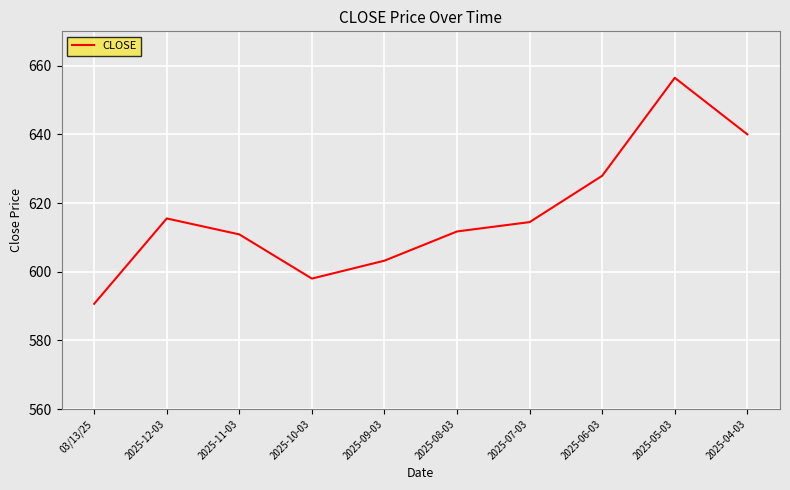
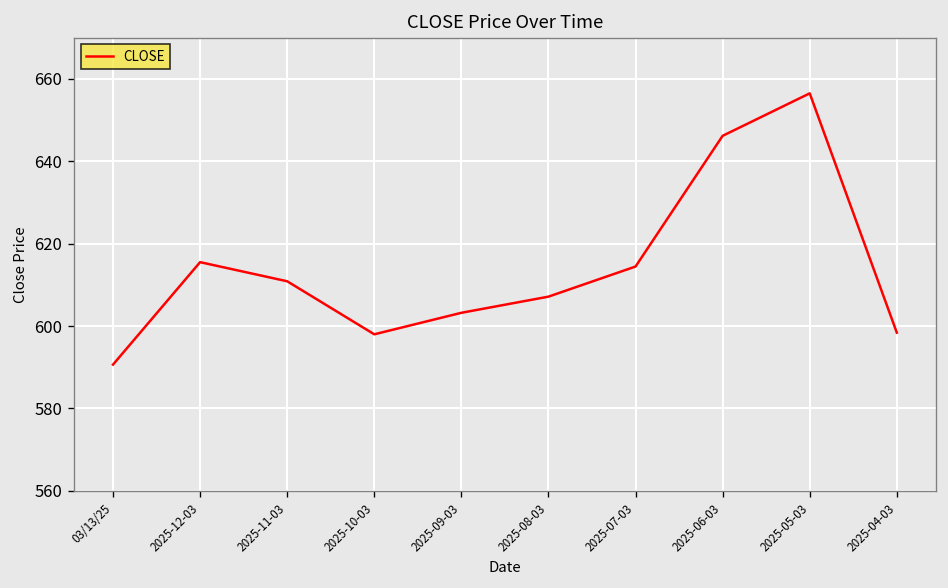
2025-08-03: 612 -> 607
2025-06-03: 628 -> 646
2025-04-03: 640 -> 598
